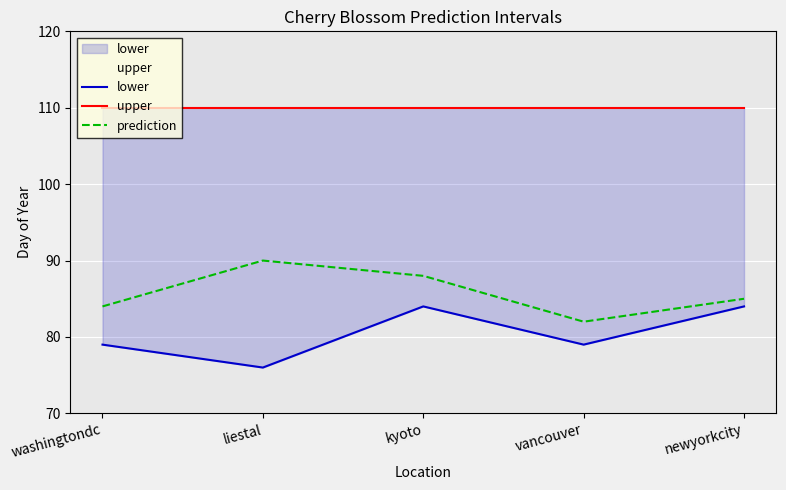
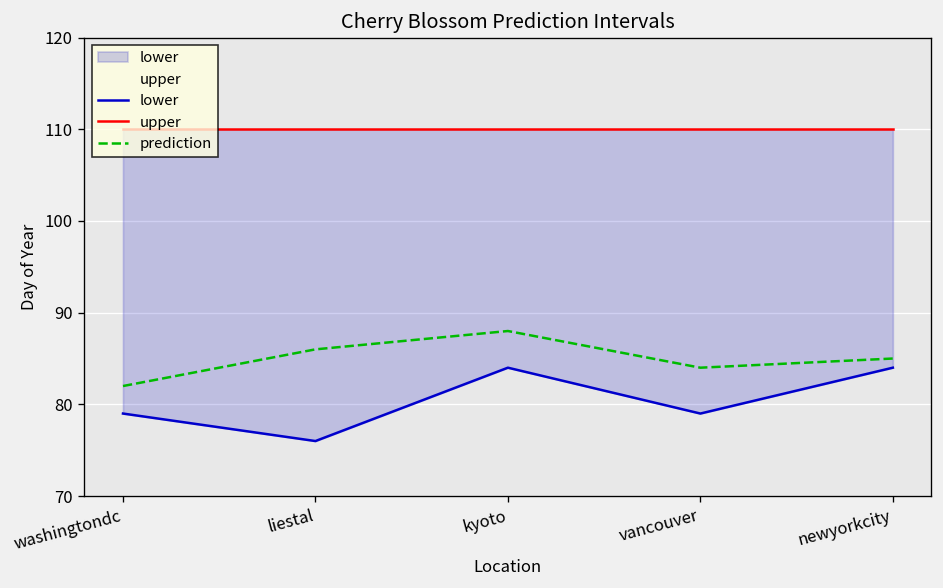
prediction, washingtondc: 84 -> 82
prediction, liestal: 90 -> 86
prediction, vancouver: 82 -> 84
